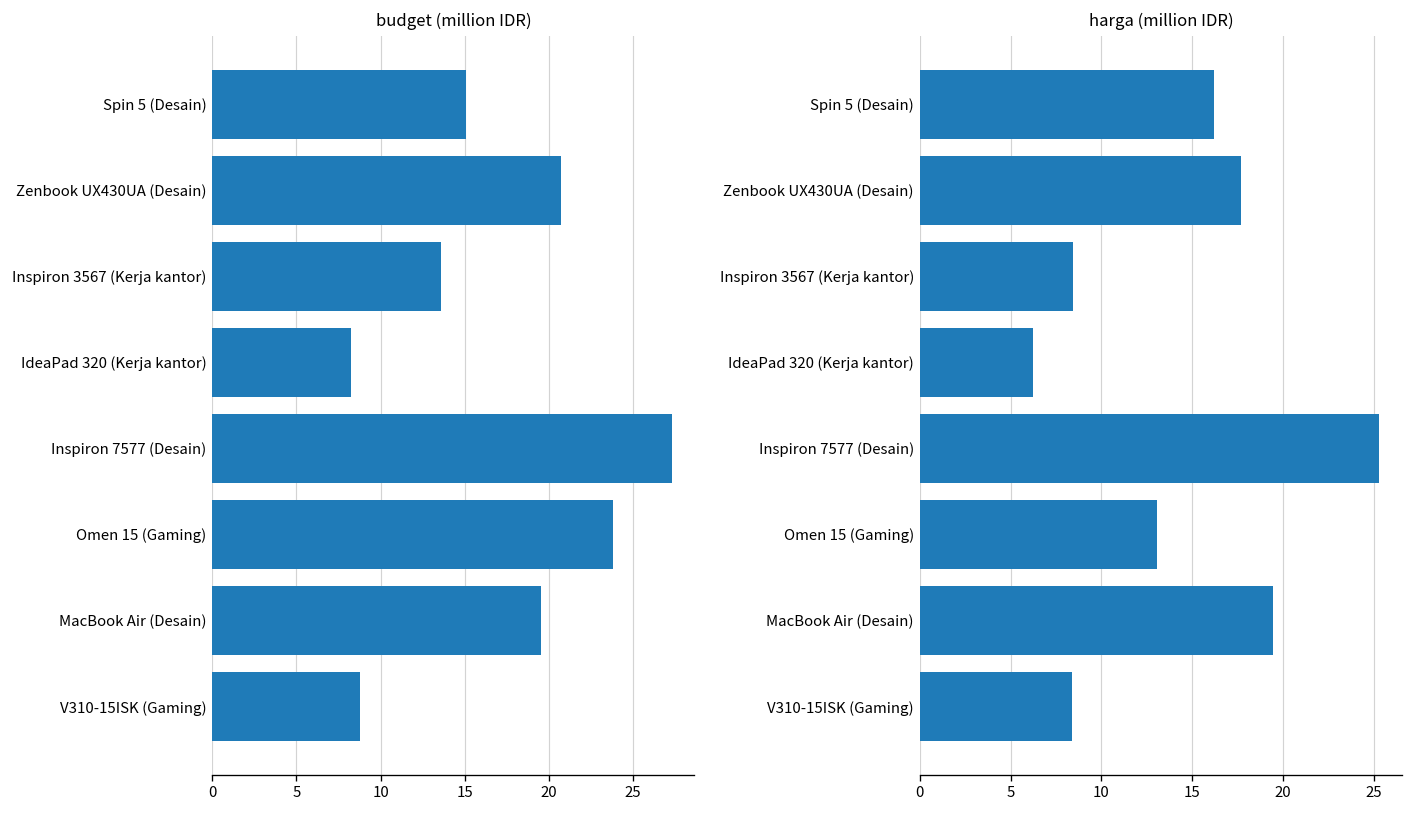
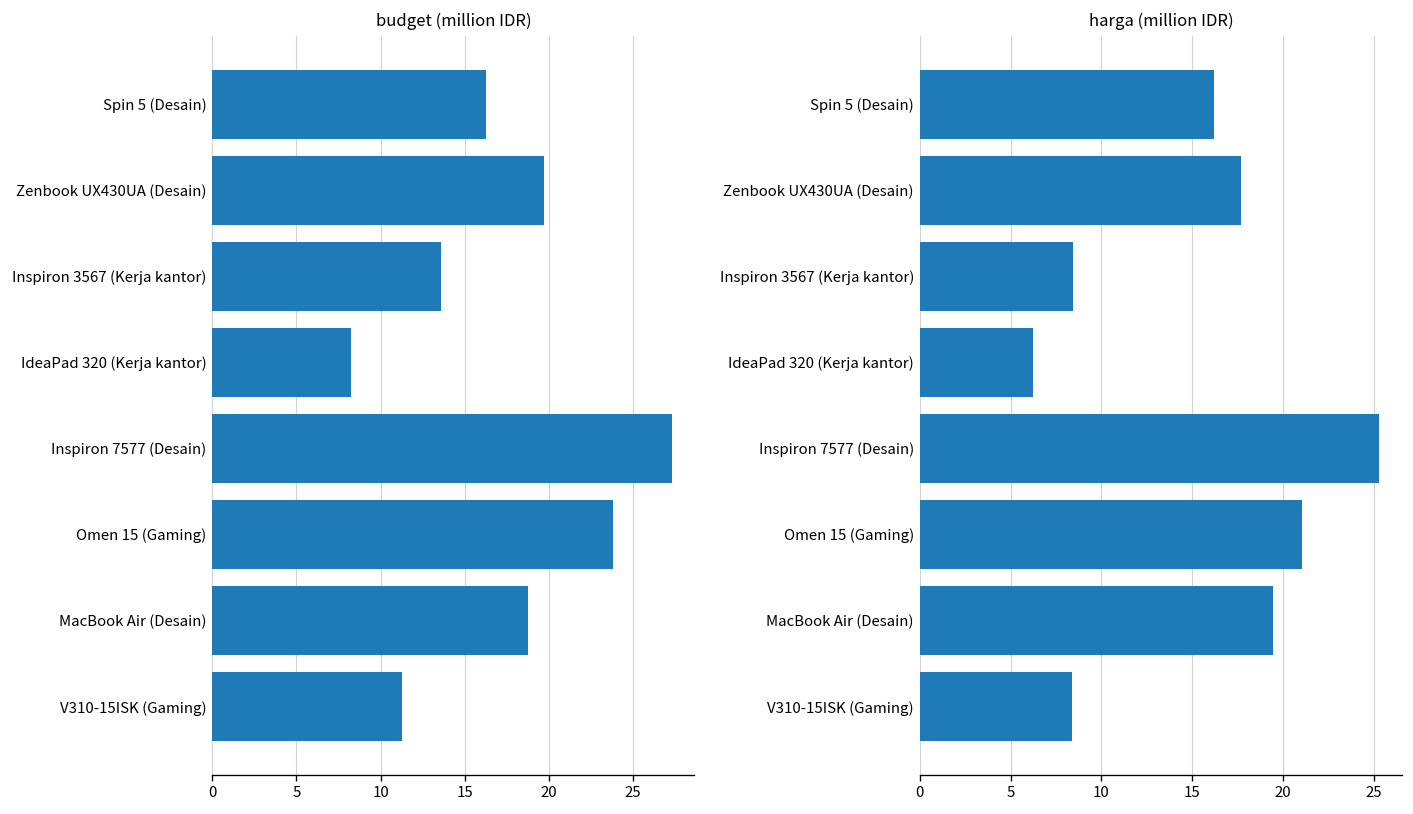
budget (million IDR), Spin 5 (Desain): 15.1 -> 16.3
budget (million IDR), Zenbook UX430UA (Desain): 20.7 -> 19.7
budget (million IDR), MacBook Air (Desain): 19.5 -> 18.8
budget (million IDR), V310-15ISK (Gaming): 8.8 -> 11.3
harga (million IDR), Omen 15 (Gaming): 13.1 -> 21.1
